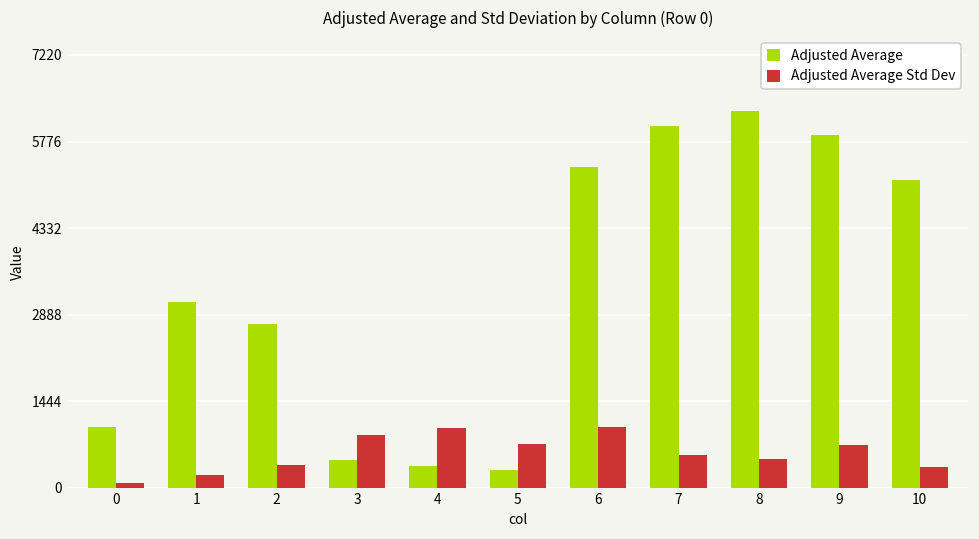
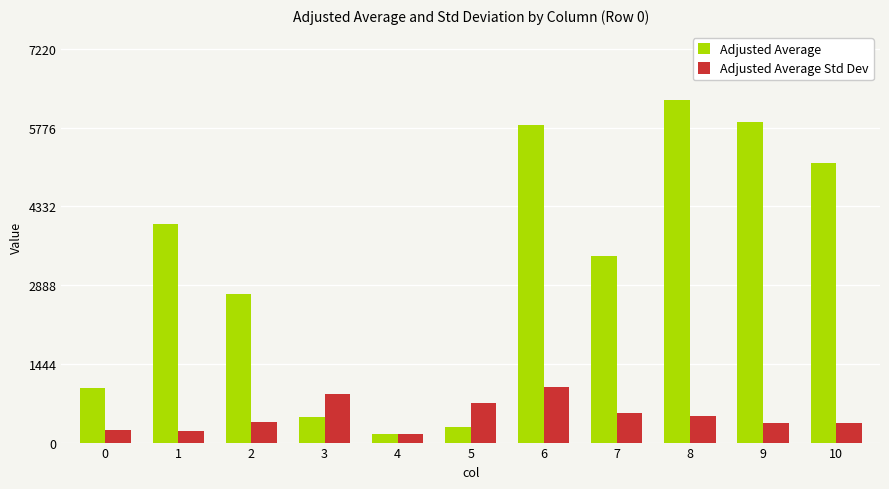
Adjusted Average Std Dev, 0: 100 -> 200
Adjusted Average, 1: 3100 -> 4000
Adjusted Average, 4: 400 -> 100
Adjusted Average Std Dev, 4: 1000 -> 100
Adjusted Average, 6: 5400 -> 5800
Adjusted Average, 7: 6000 -> 3400
Adjusted Average Std Dev, 9: 700 -> 400
